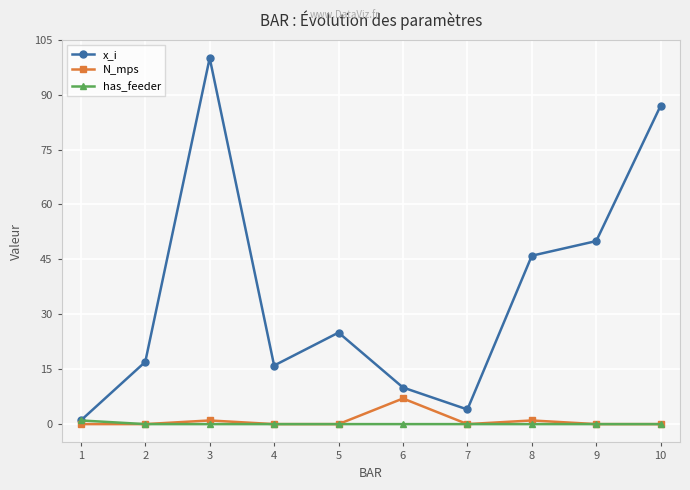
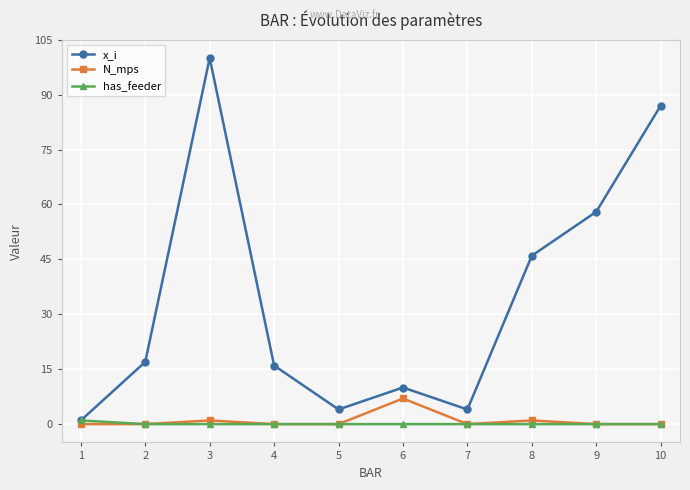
x_i, 5: 25 -> 4
x_i, 9: 50 -> 58
